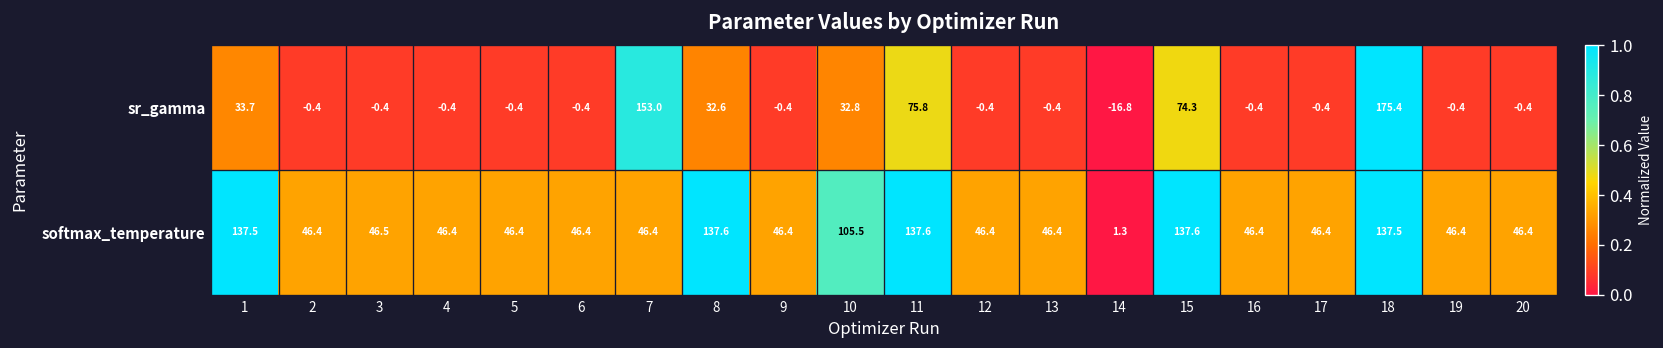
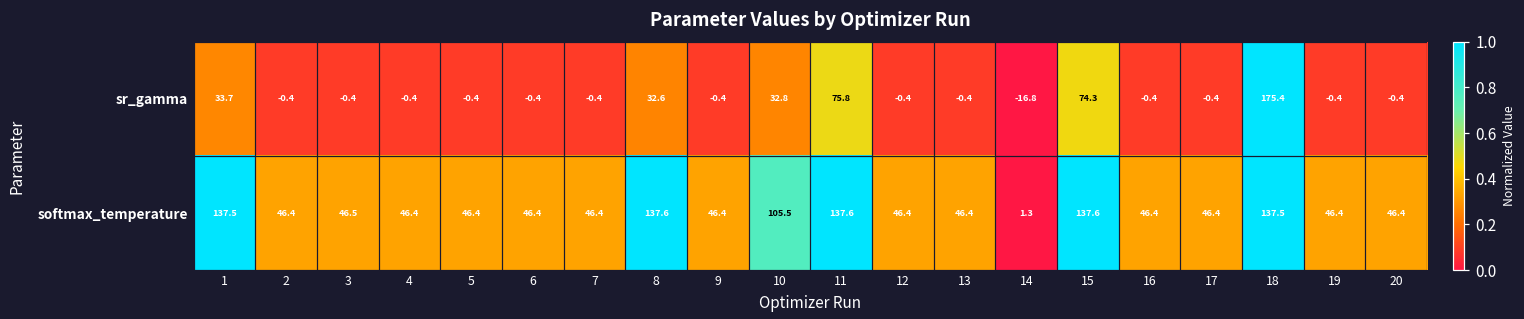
sr_gamma, 7: 153.0 -> -0.4
